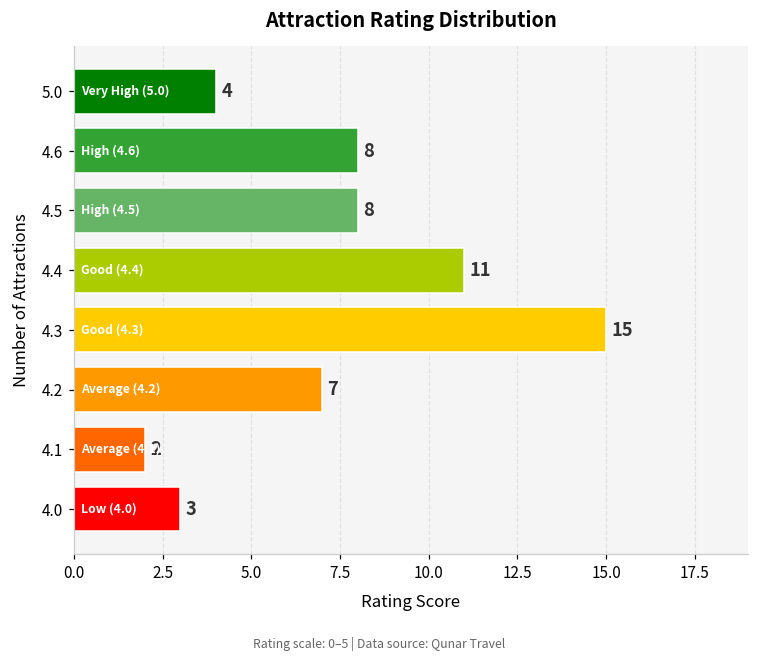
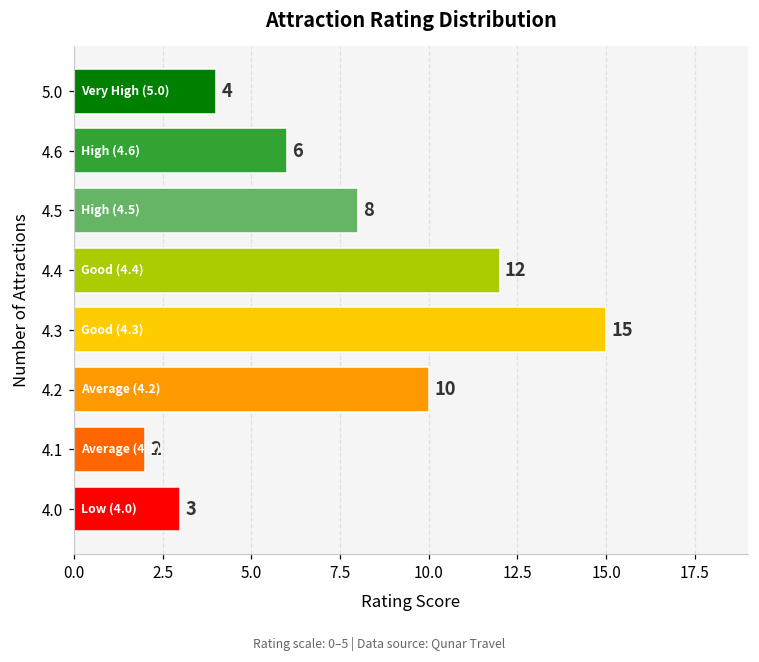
4.6: 8 -> 6
4.4: 11 -> 12
4.2: 7 -> 10
